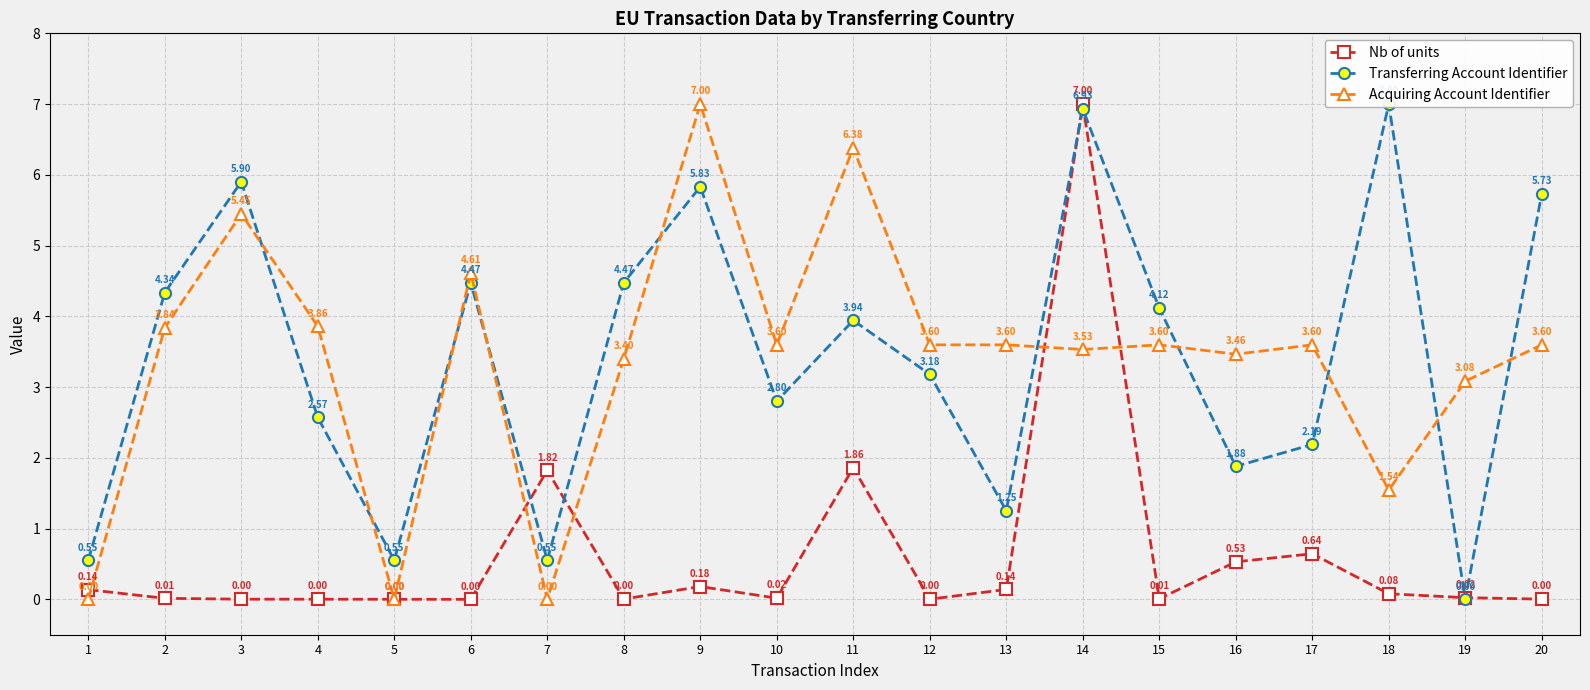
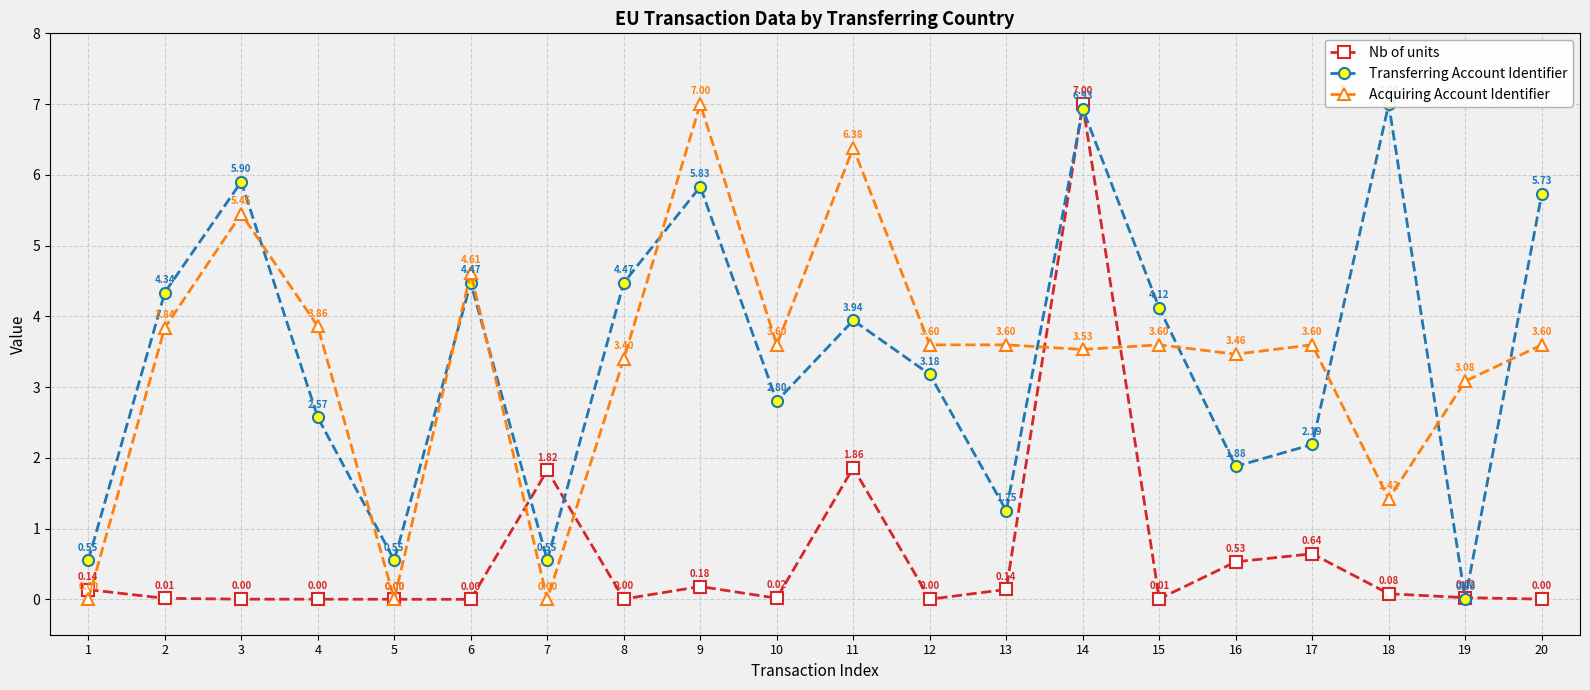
Acquiring Account Identifier, 18: 1.54 -> 1.42
